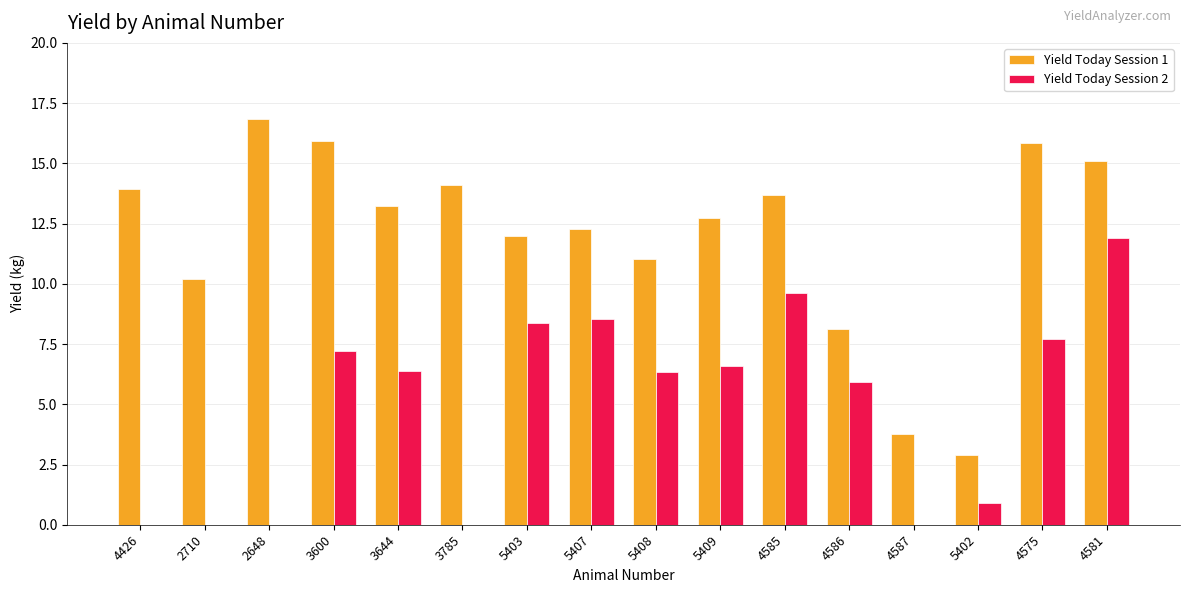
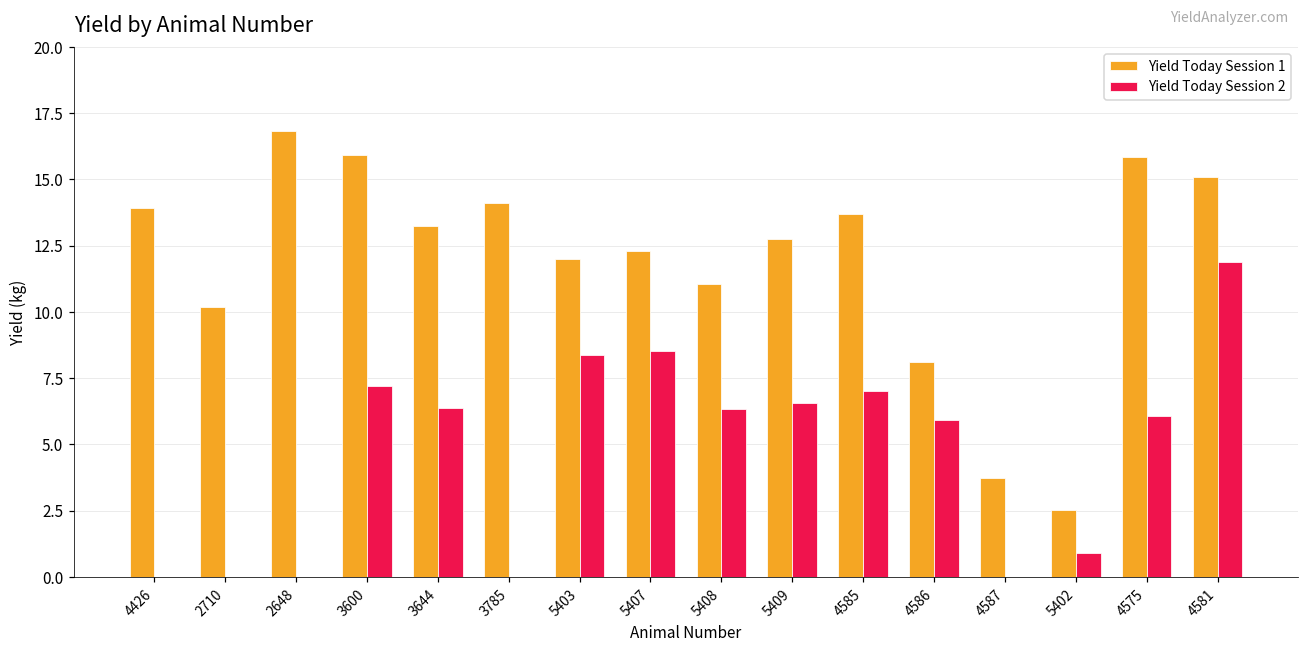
Yield Today Session 2, 4585: 9.6 -> 7.0
Yield Today Session 1, 5402: 2.9 -> 2.5
Yield Today Session 2, 4575: 7.7 -> 6.1
